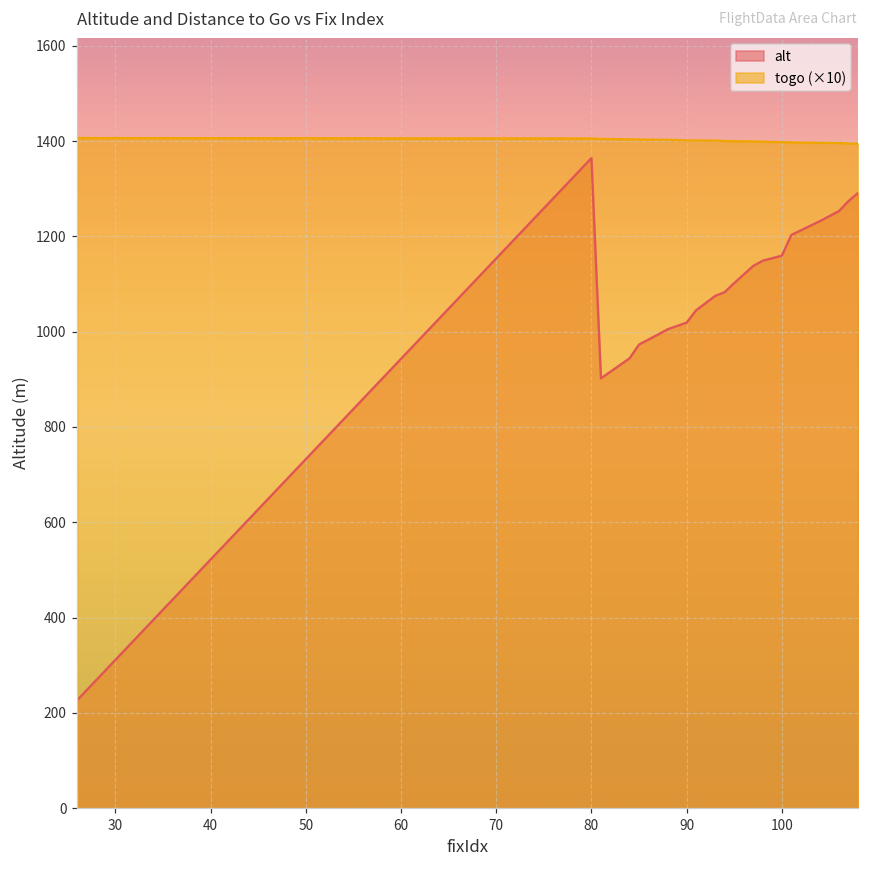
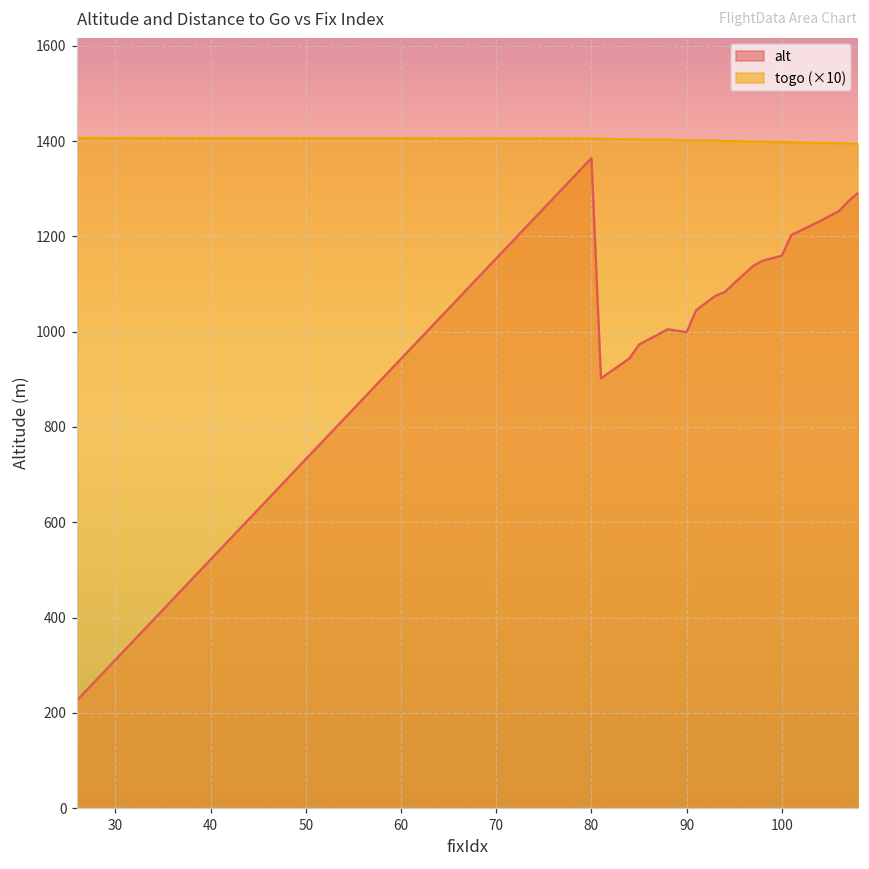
alt, 90: 1020 -> 1000
